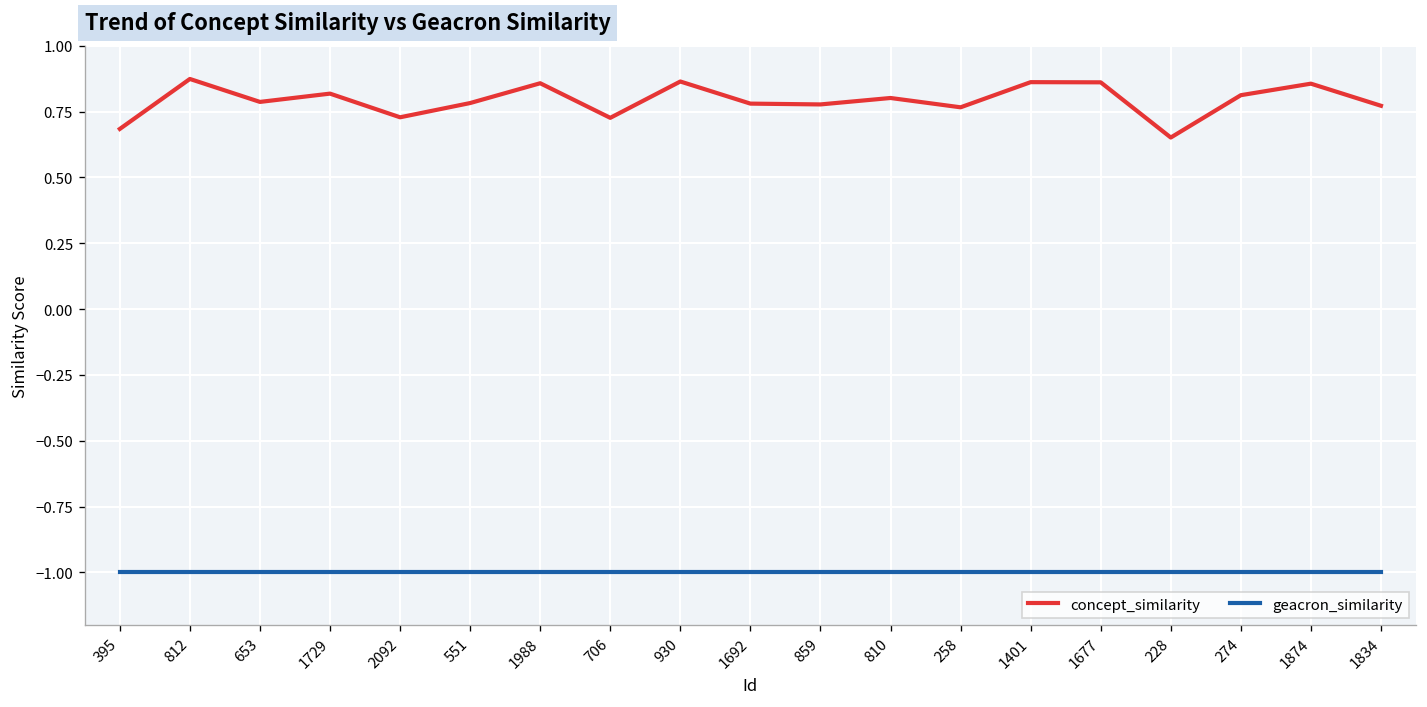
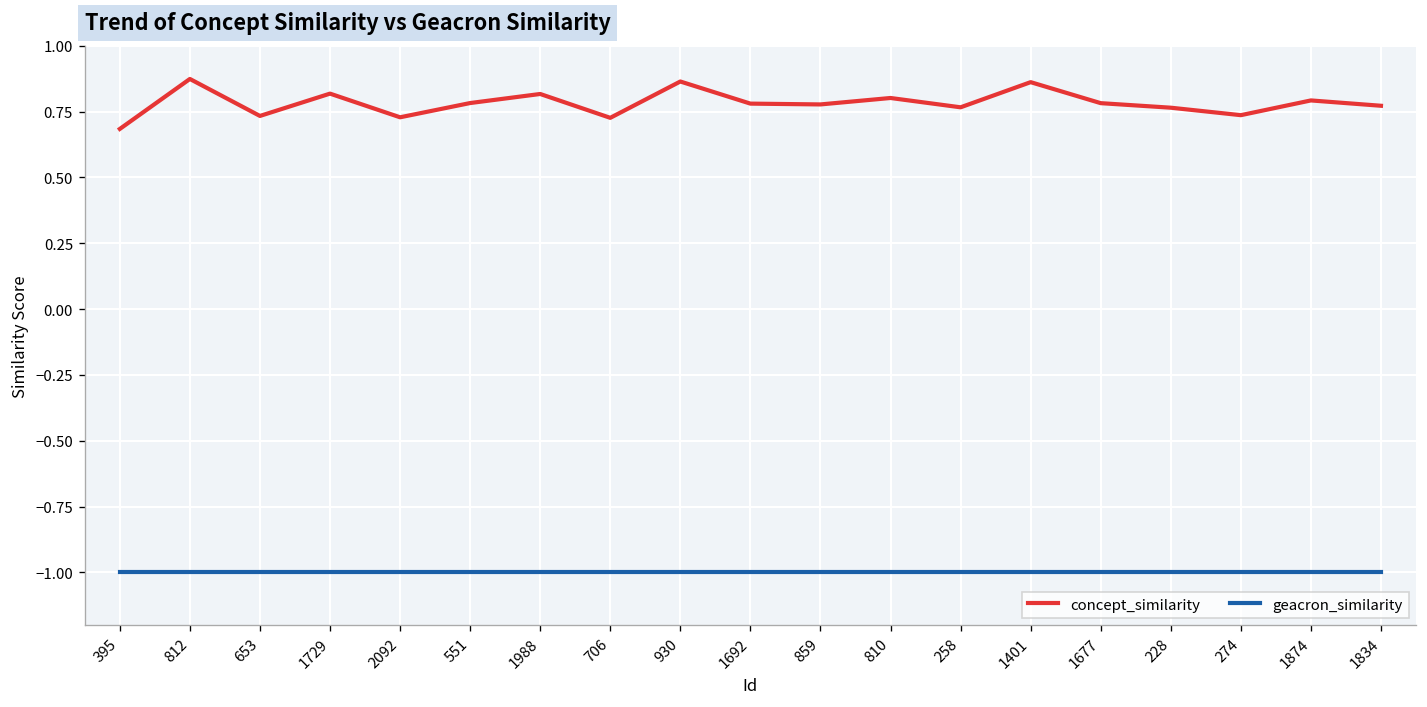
concept_similarity, 653: 0.79 -> 0.73
concept_similarity, 1988: 0.86 -> 0.82
concept_similarity, 1677: 0.86 -> 0.78
concept_similarity, 228: 0.65 -> 0.76
concept_similarity, 274: 0.81 -> 0.74
concept_similarity, 1874: 0.86 -> 0.79
